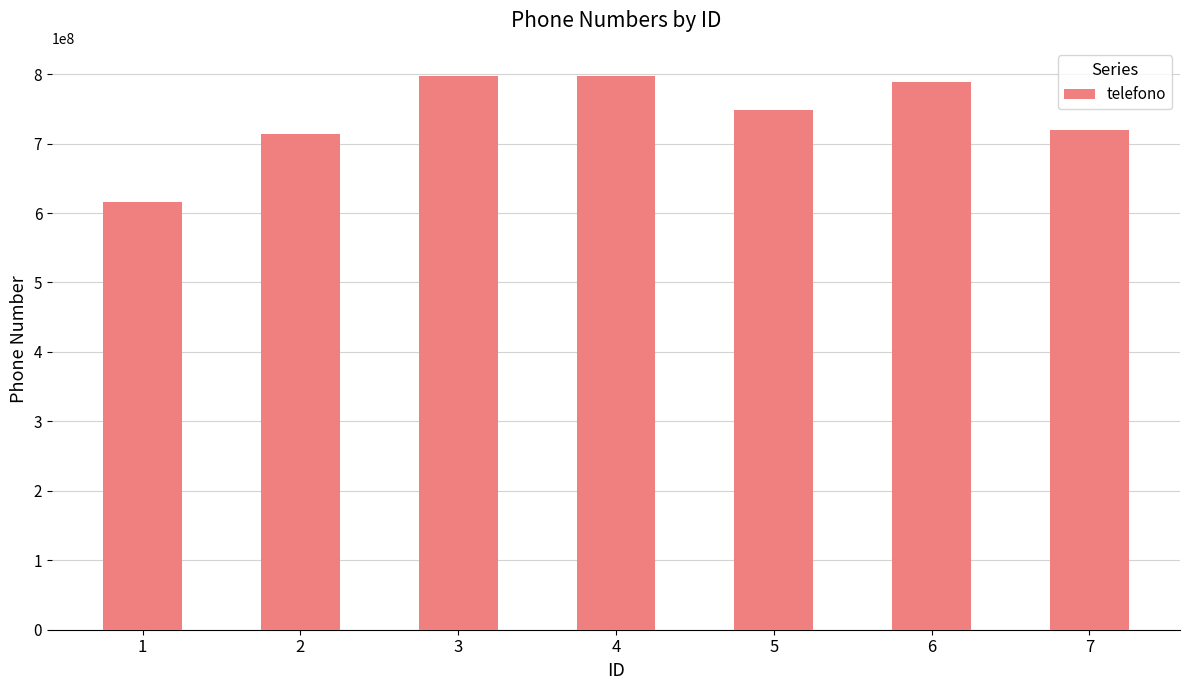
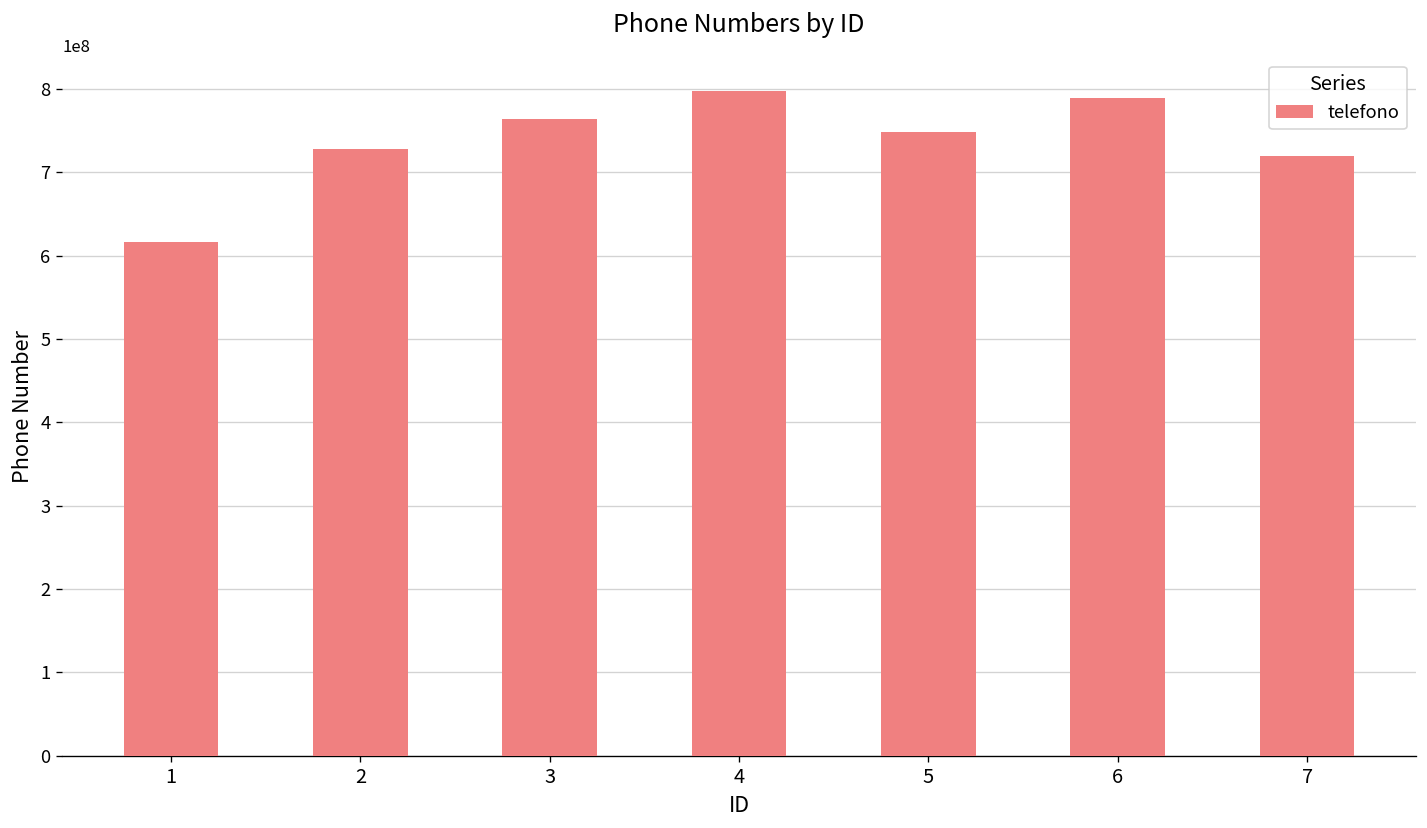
2: 710000000 -> 730000000
3: 800000000 -> 760000000
